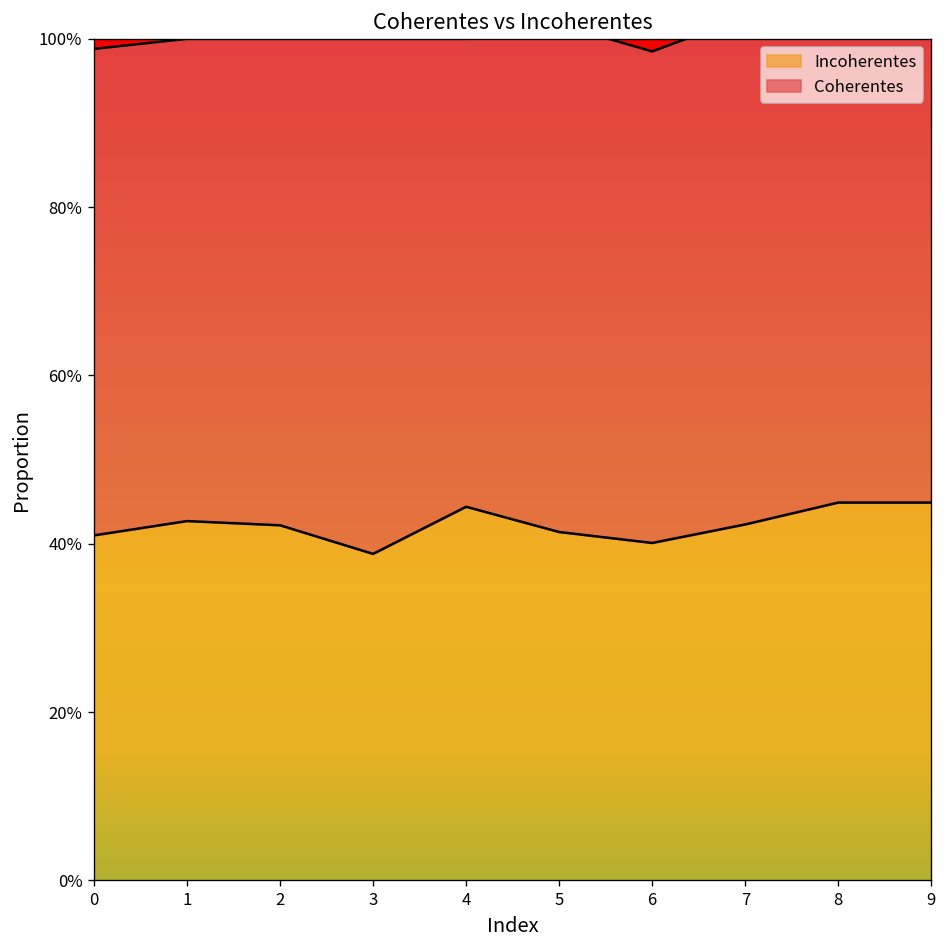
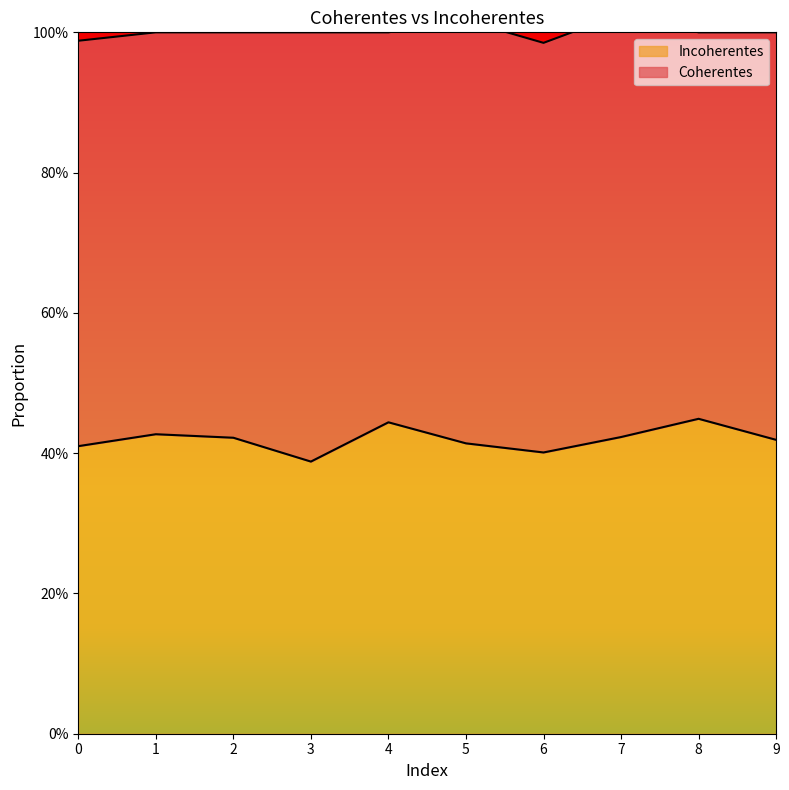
Incoherentes, 9: 45% -> 42%
